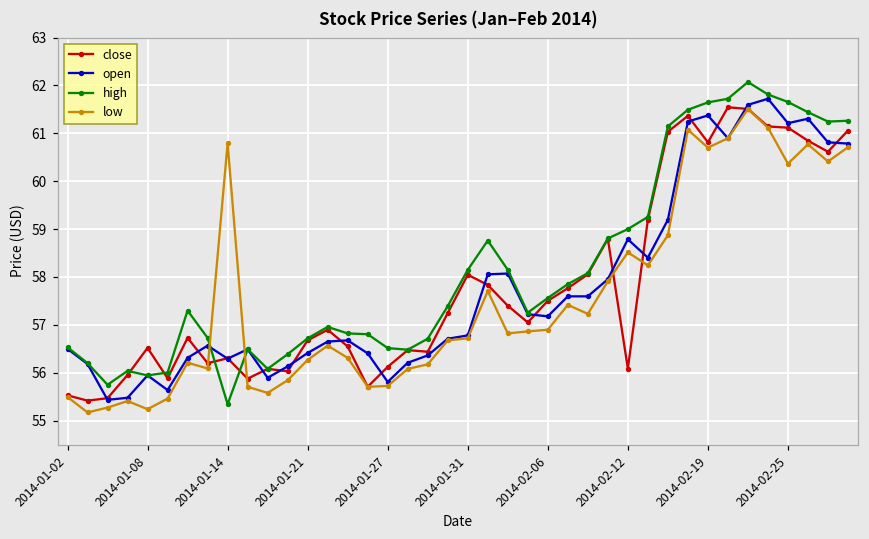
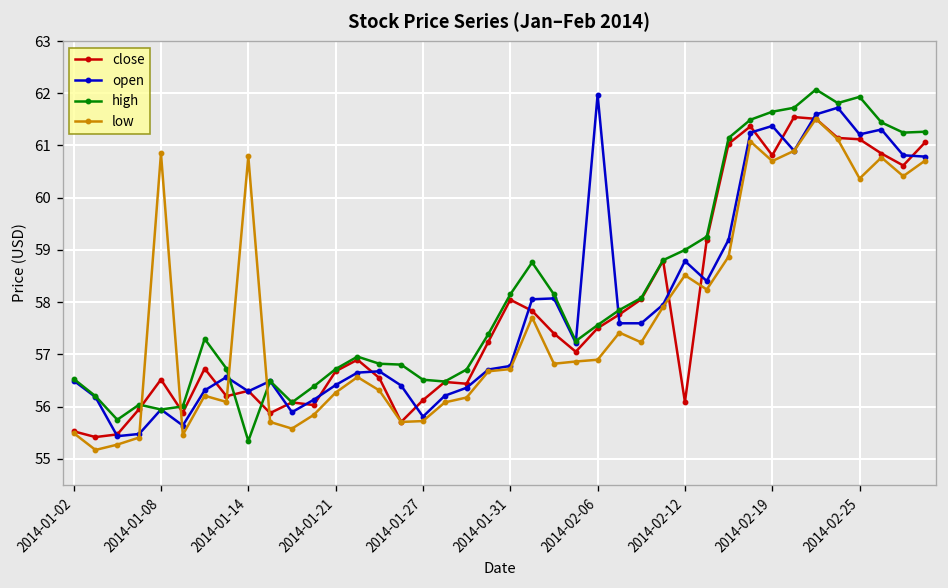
low, 2014-01-08: 55.2 -> 60.9
open, 2014-02-06: 57.2 -> 62.0
high, 2014-02-25: 61.7 -> 61.9
